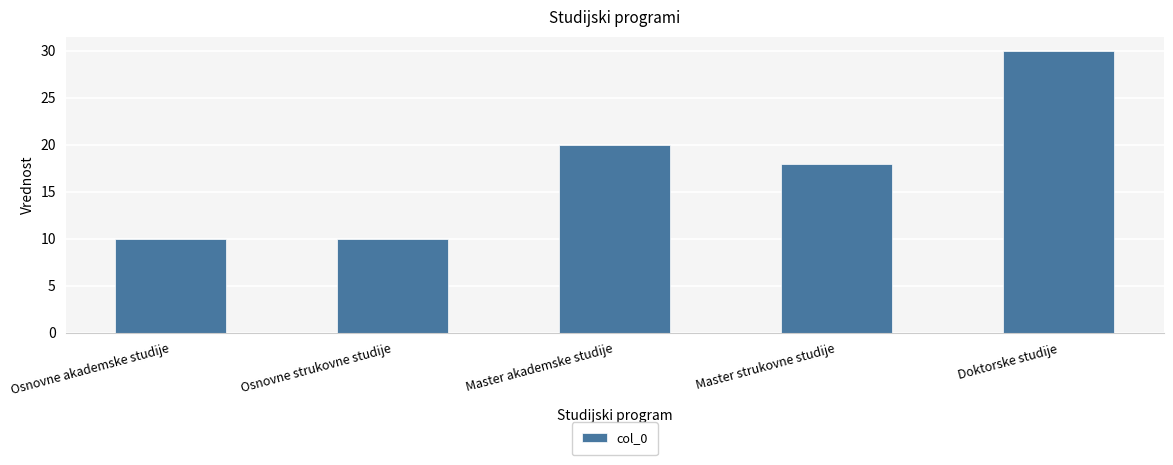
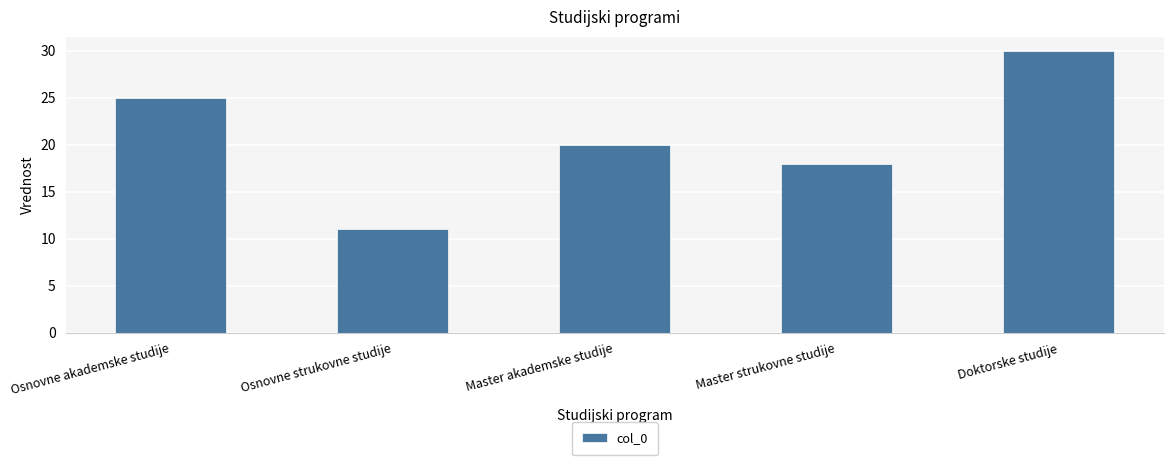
Osnovne akademske studije: 10 -> 25
Osnovne strukovne studije: 10 -> 11
